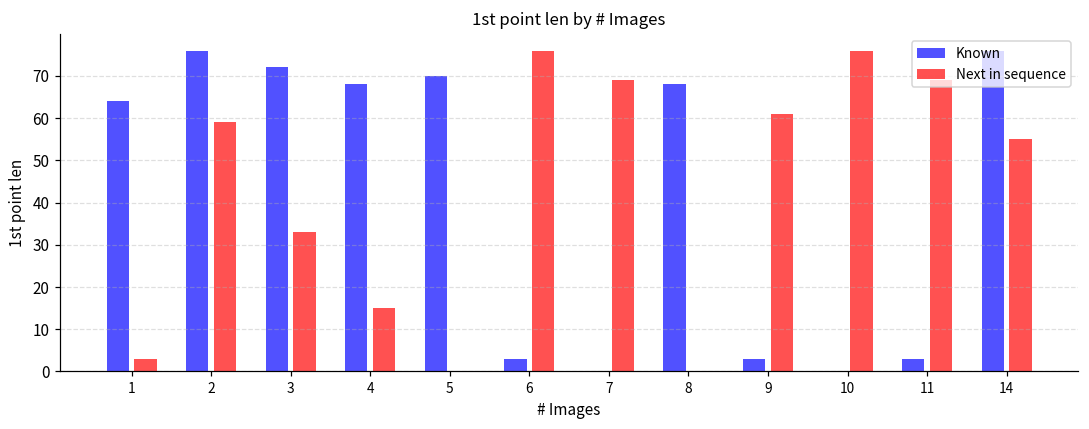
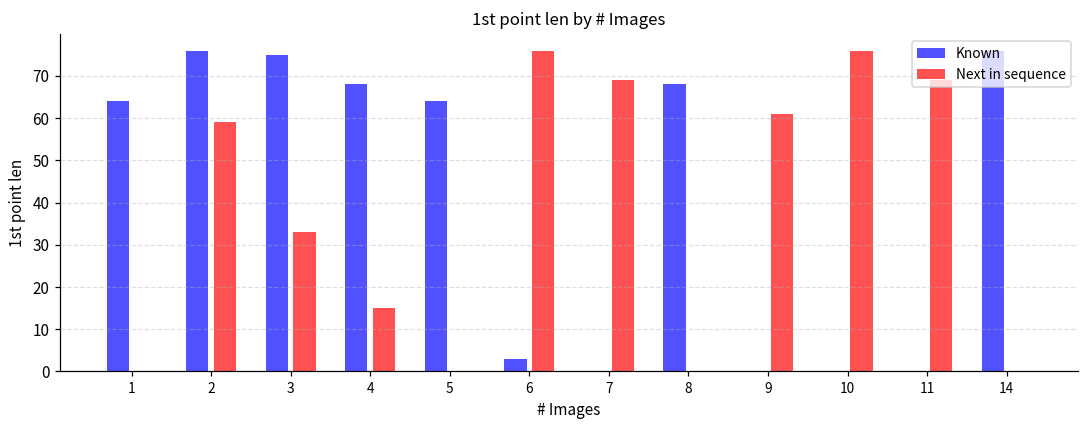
Next in sequence, 1: 3 -> 0
Known, 3: 72 -> 75
Known, 5: 70 -> 64
Known, 9: 3 -> 0
Known, 11: 3 -> 0
Next in sequence, 14: 55 -> 0
